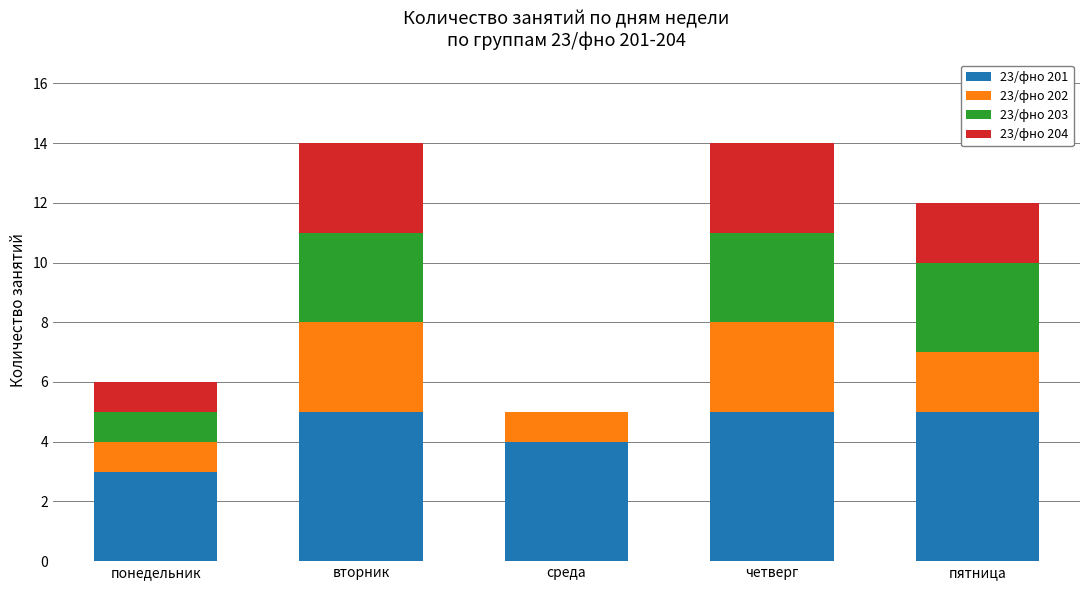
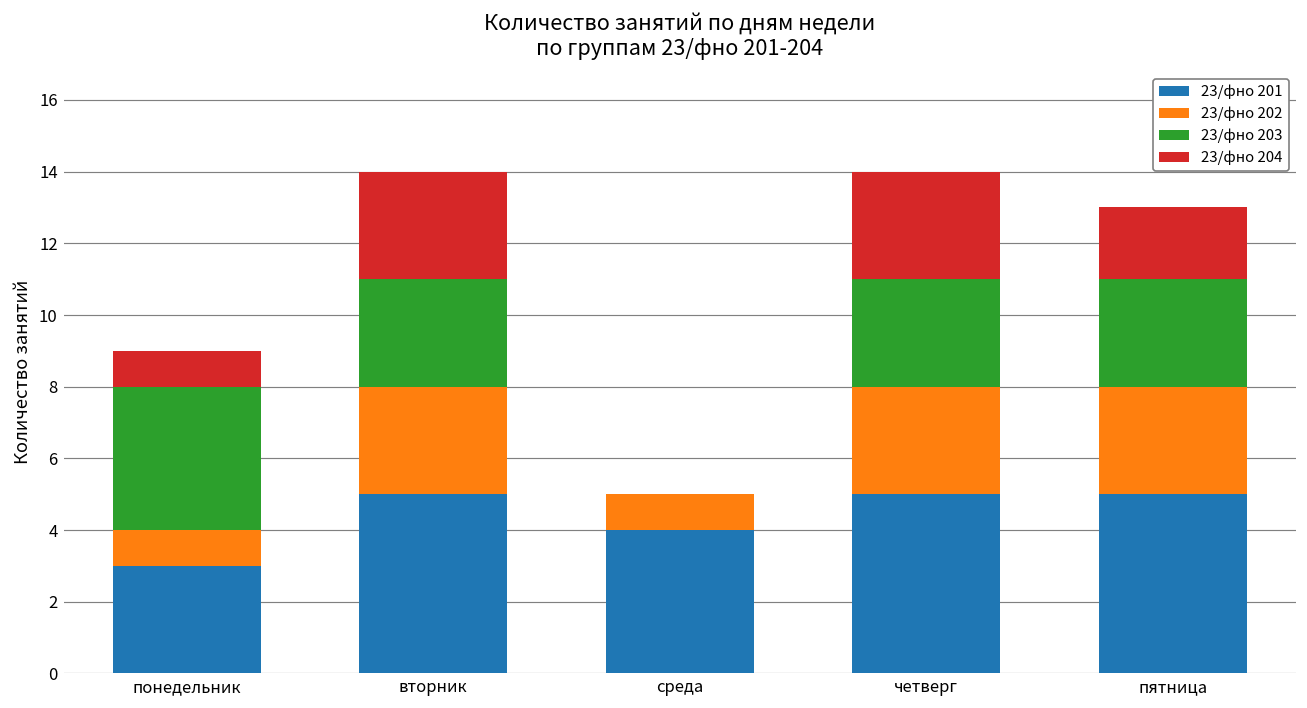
23/фно 203, понедельник: 1 -> 4
23/фно 202, пятница: 2 -> 3
